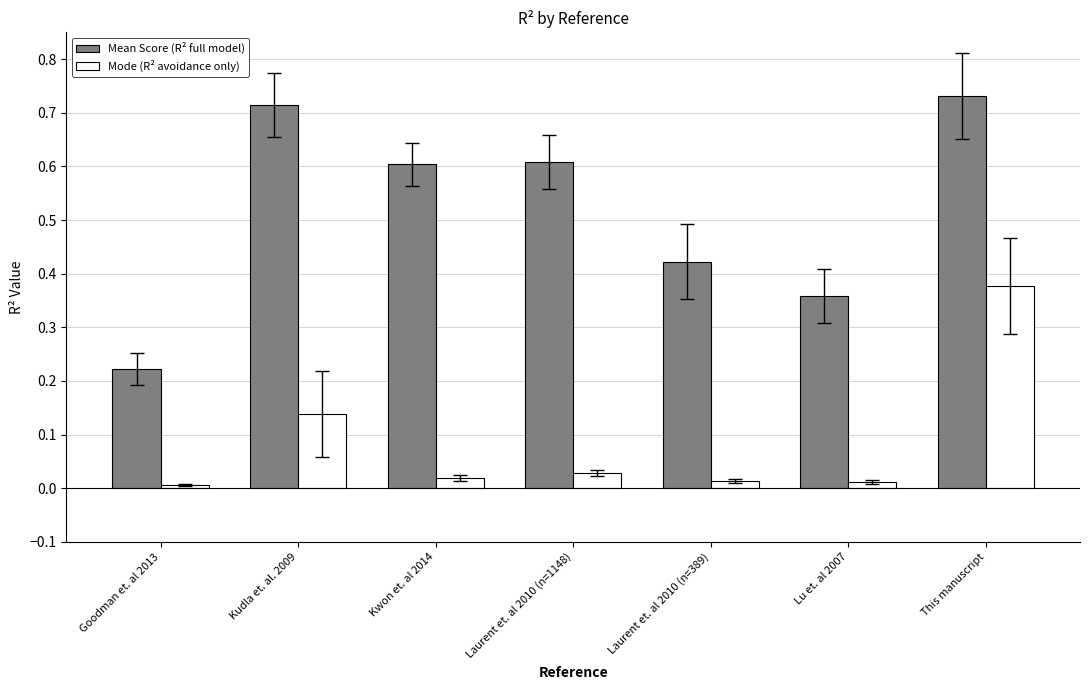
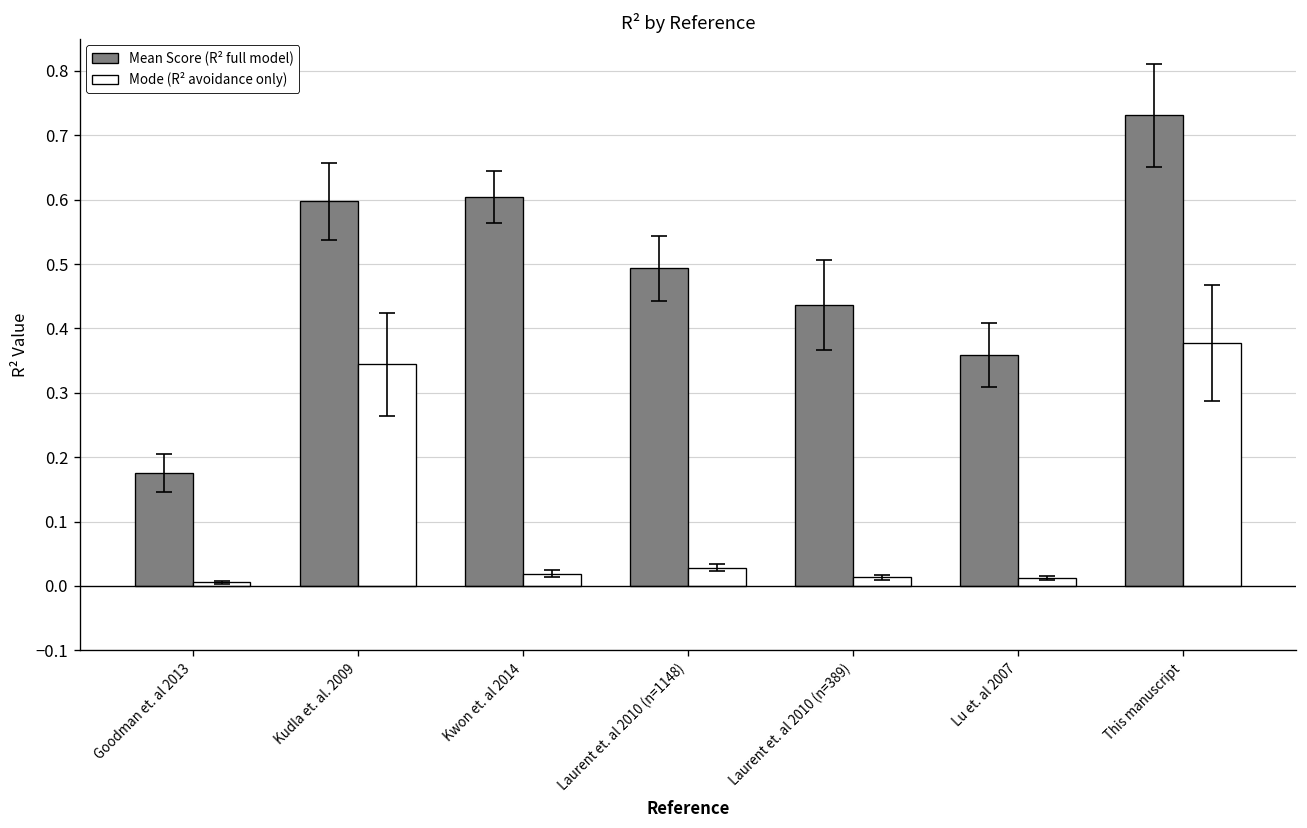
Mean Score (R² full model), Goodman et. al 2013: 0.22 -> 0.18
Mean Score (R² full model), Kudla et. al. 2009: 0.71 -> 0.60
Mode (R² avoidance only), Kudla et. al. 2009: 0.14 -> 0.34
Mean Score (R² full model), Laurent et. al 2010 (n=1148): 0.61 -> 0.49
Mean Score (R² full model), Laurent et. al 2010 (n=389): 0.42 -> 0.44
